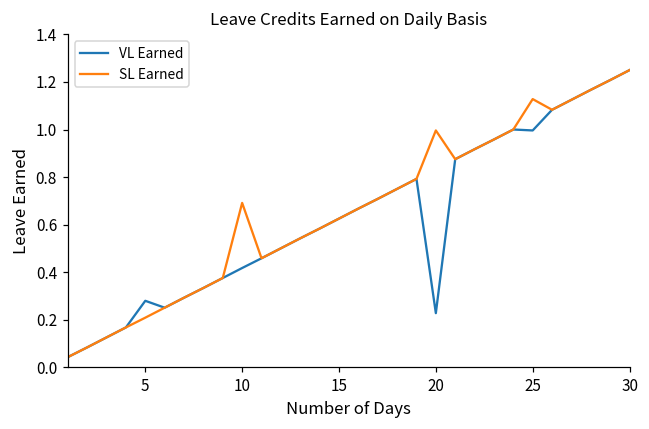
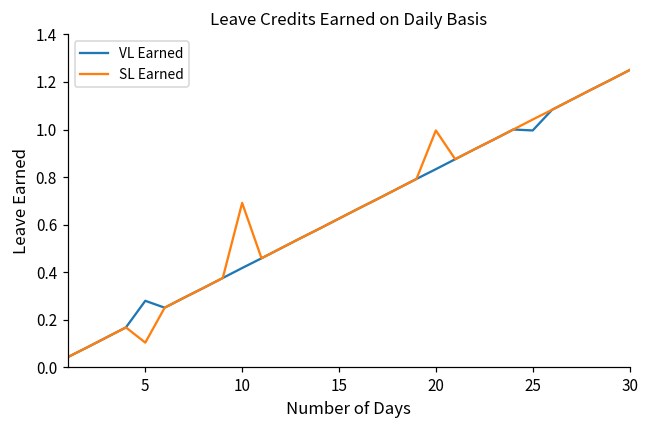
SL Earned, 5: 0.21 -> 0.10
VL Earned, 20: 0.23 -> 0.83
SL Earned, 25: 1.13 -> 1.04
